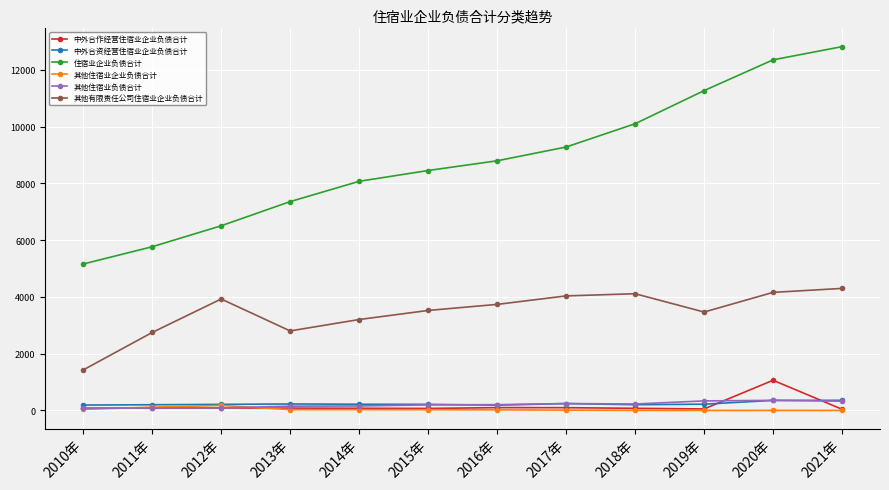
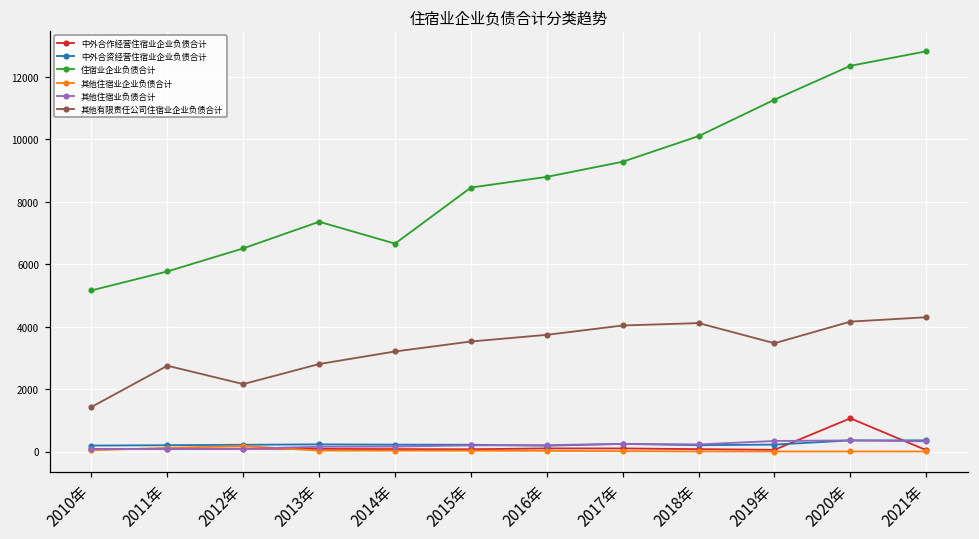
其他有限责任公司住宿业企业负债合计, 2012年: 3900 -> 2200
住宿业企业负债合计, 2014年: 8100 -> 6700
